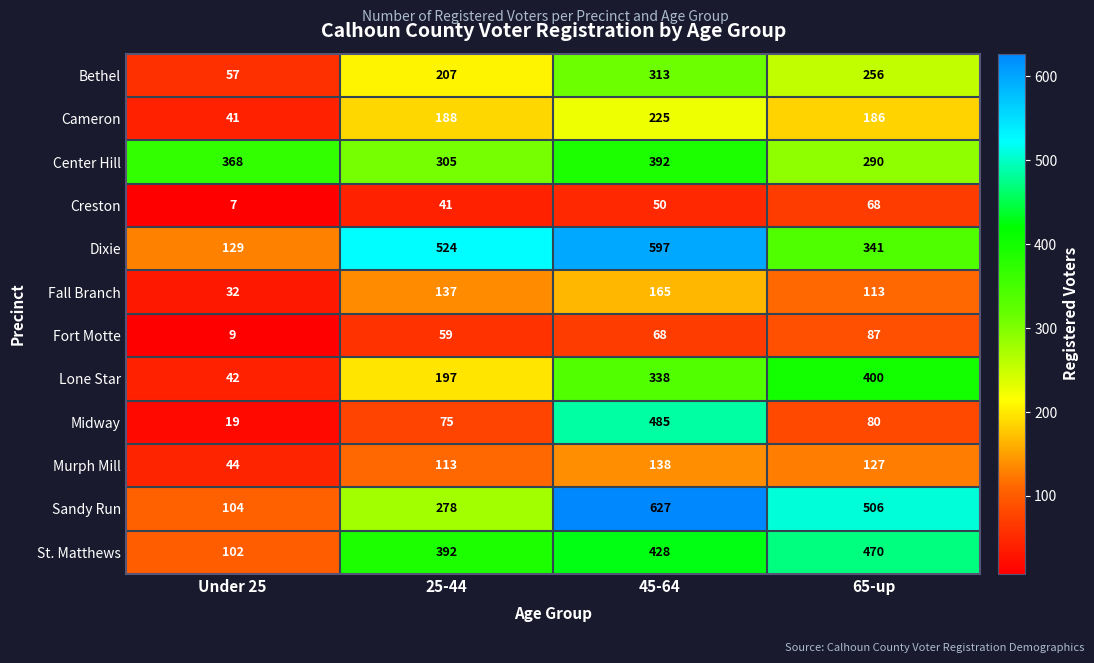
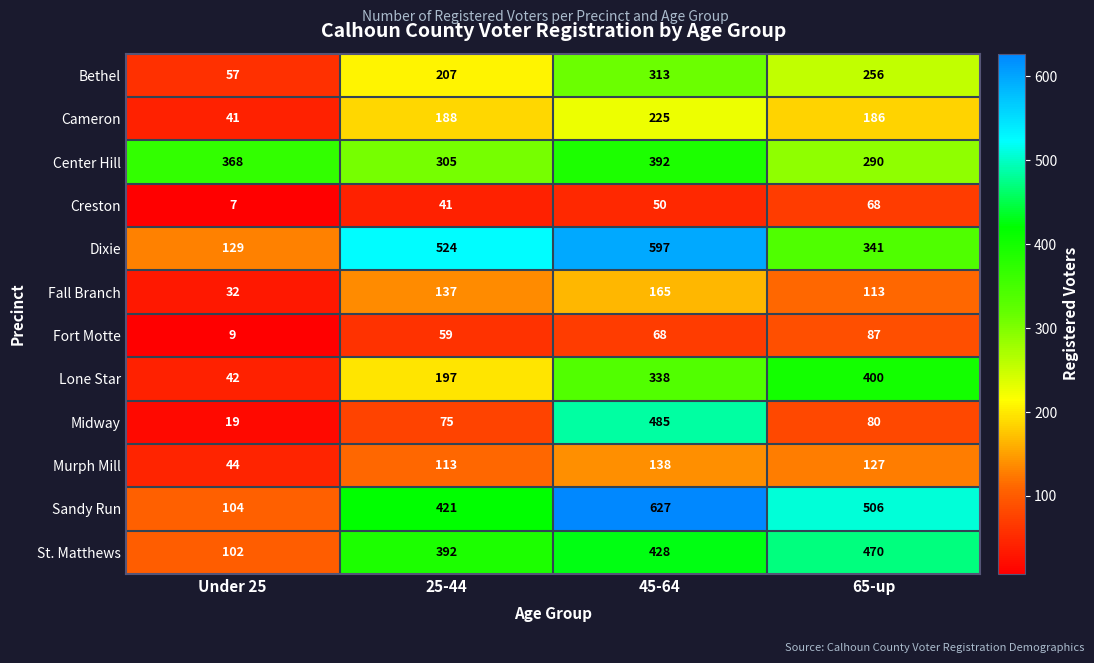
Sandy Run, 25-44: 278 -> 421
